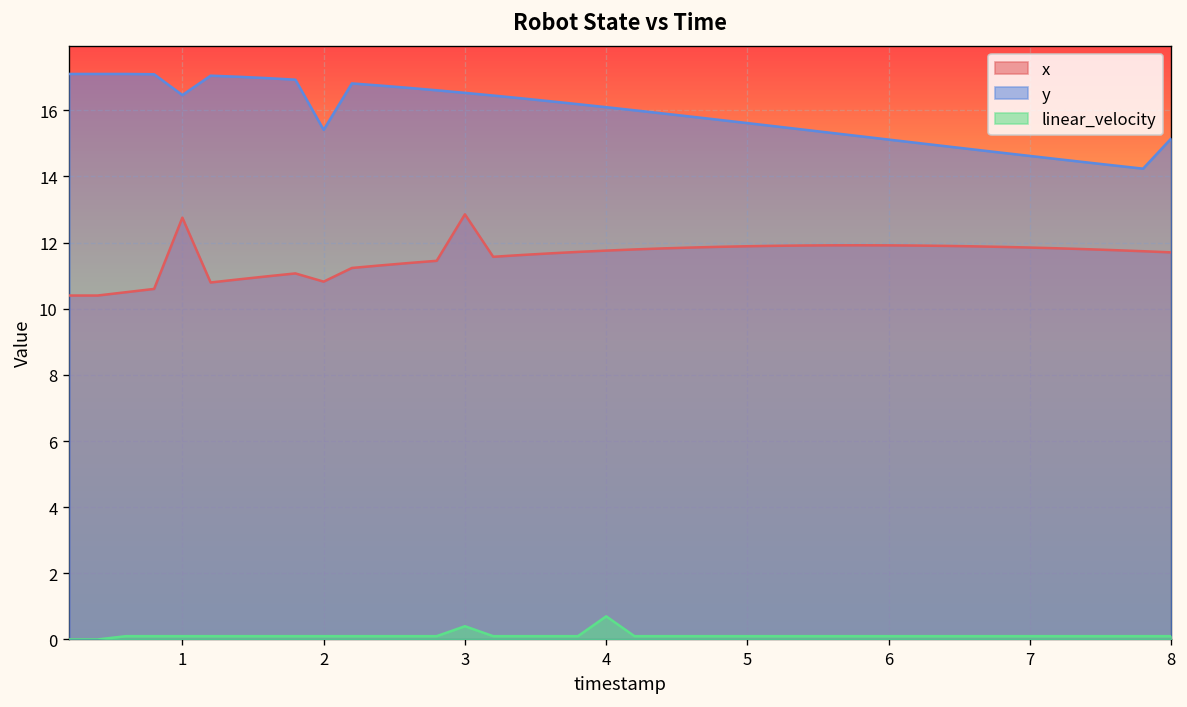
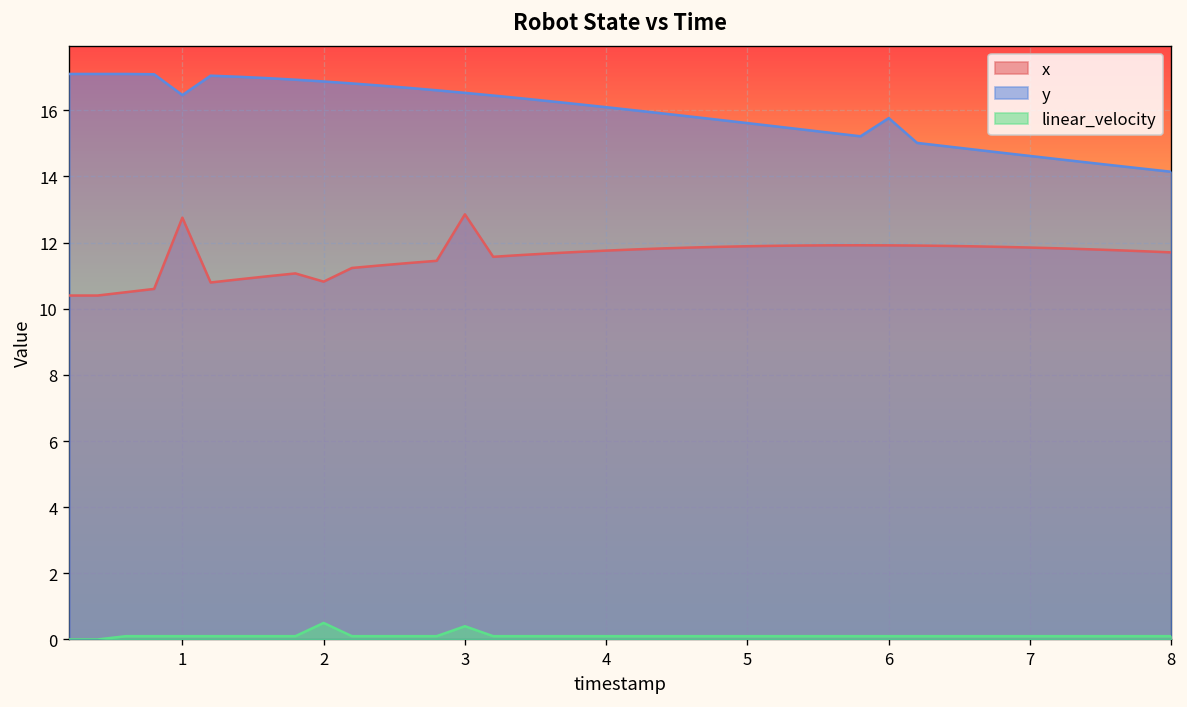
y, 2: 15.4 -> 16.9
linear_velocity, 2: 0.1 -> 0.5
linear_velocity, 4: 0.7 -> 0.1
y, 6: 15.1 -> 15.8
y, 8: 15.2 -> 14.1
